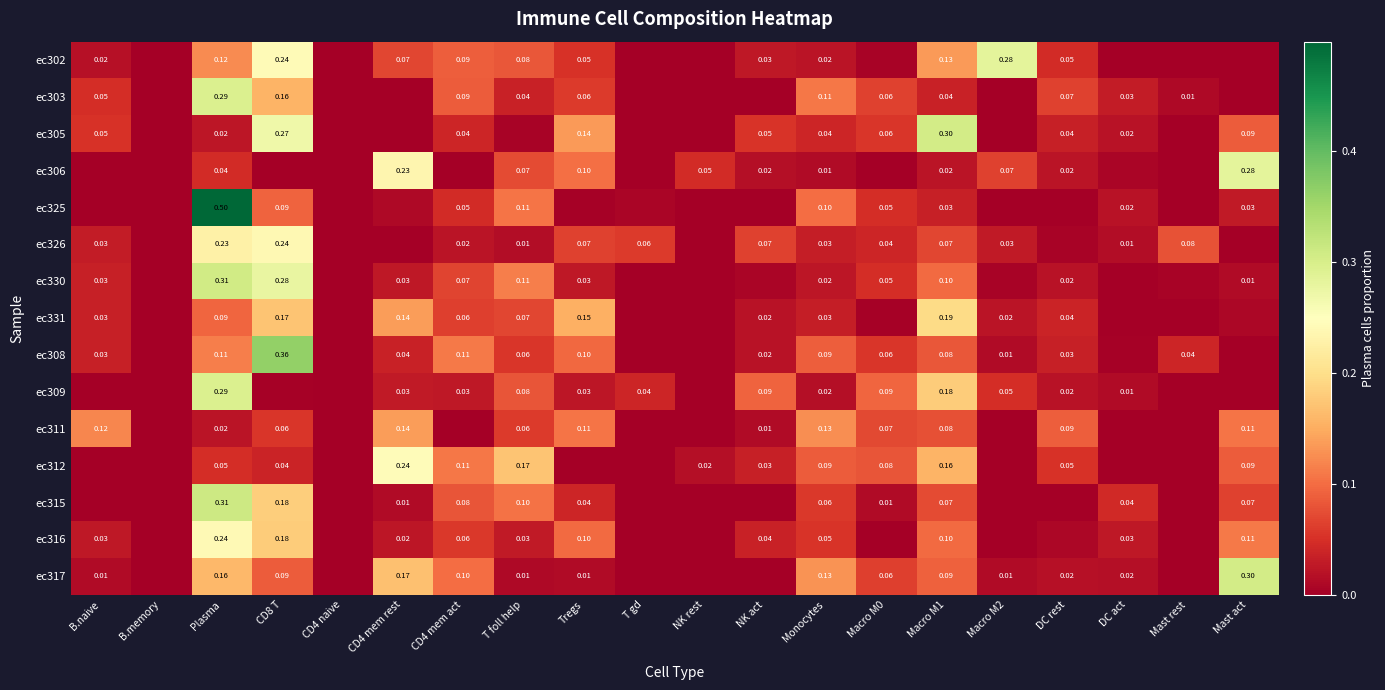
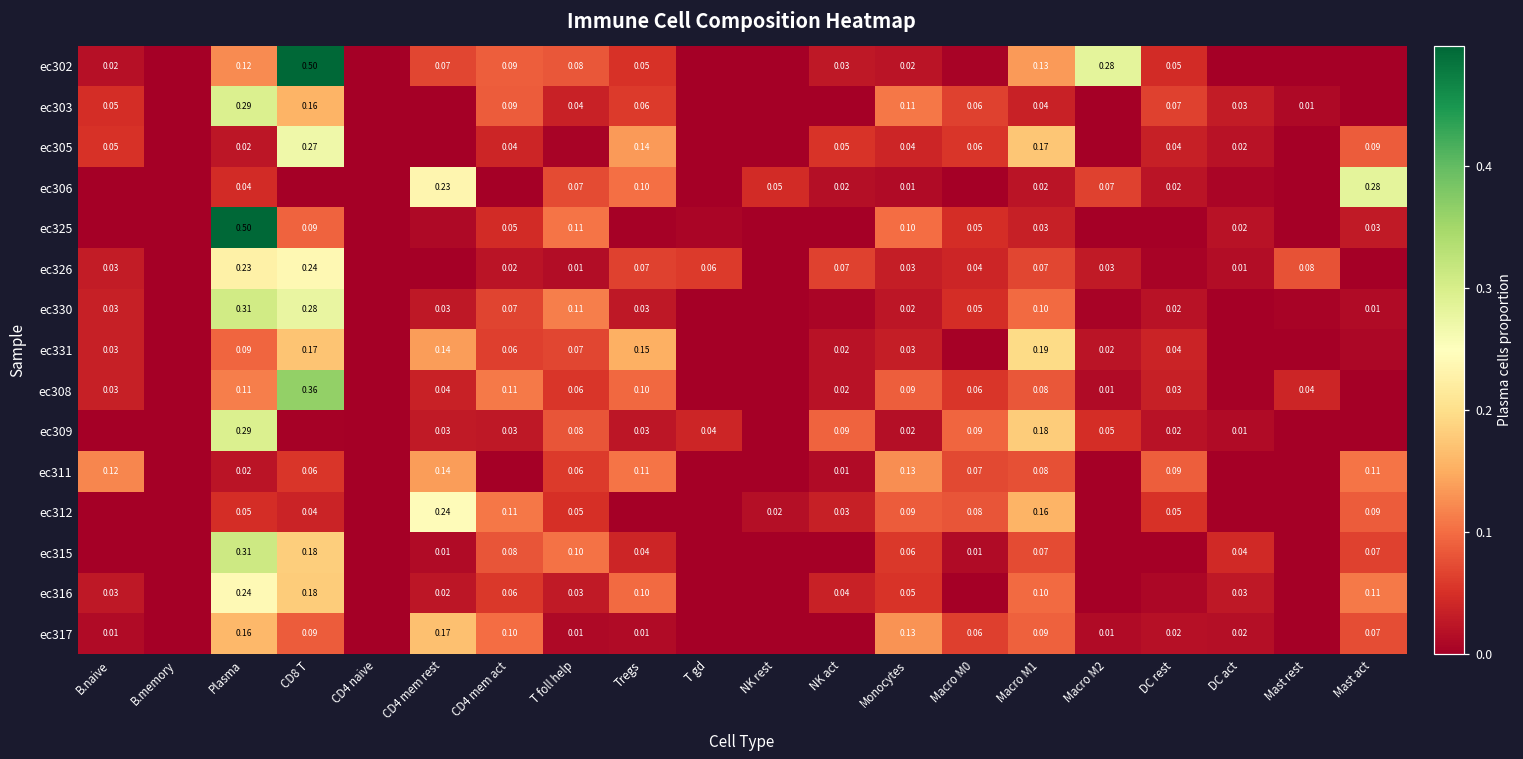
ec302, CD8 T: 0.24 -> 0.50
ec305, Macro M1: 0.30 -> 0.17
ec312, T foll help: 0.17 -> 0.05
ec317, Mast act: 0.30 -> 0.07
